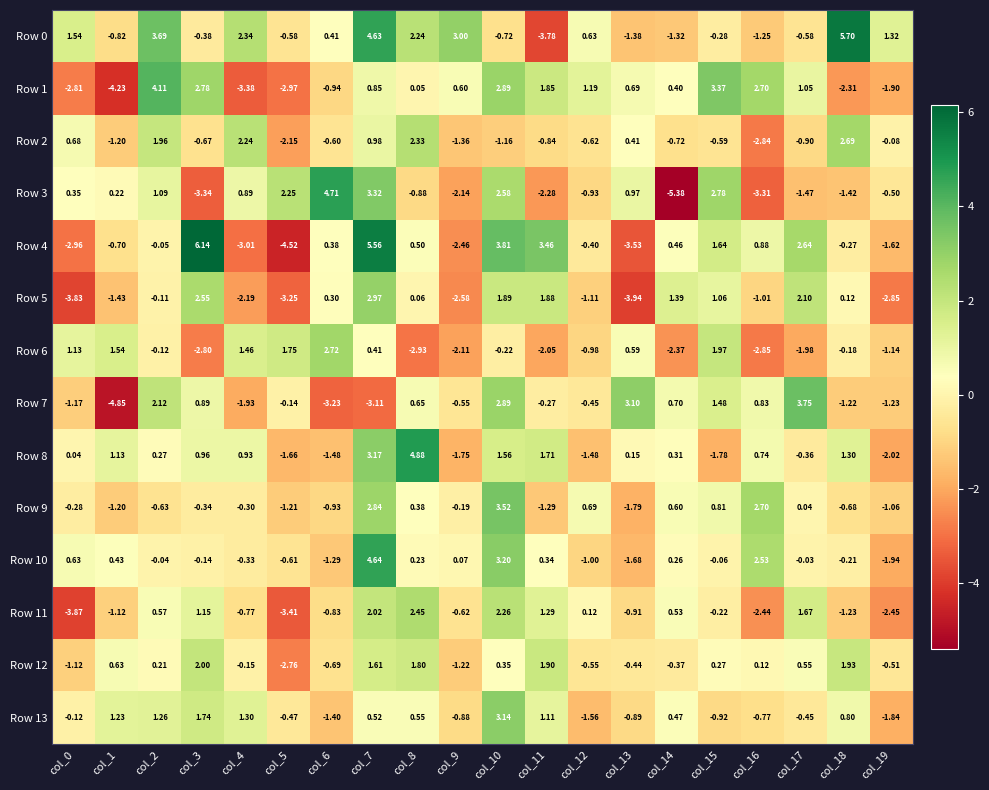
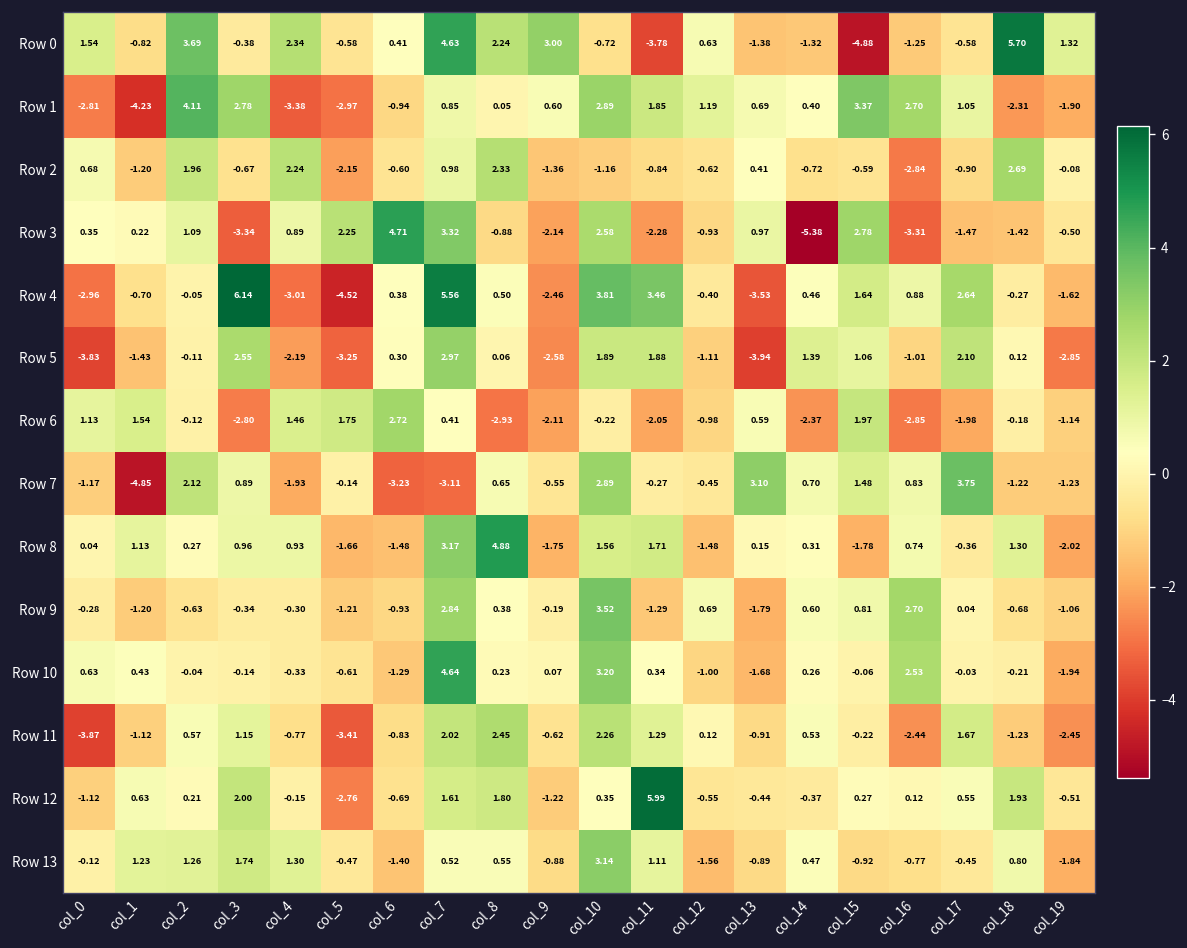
Row 0, col_15: -0.28 -> -4.88
Row 12, col_11: 1.90 -> 5.99
